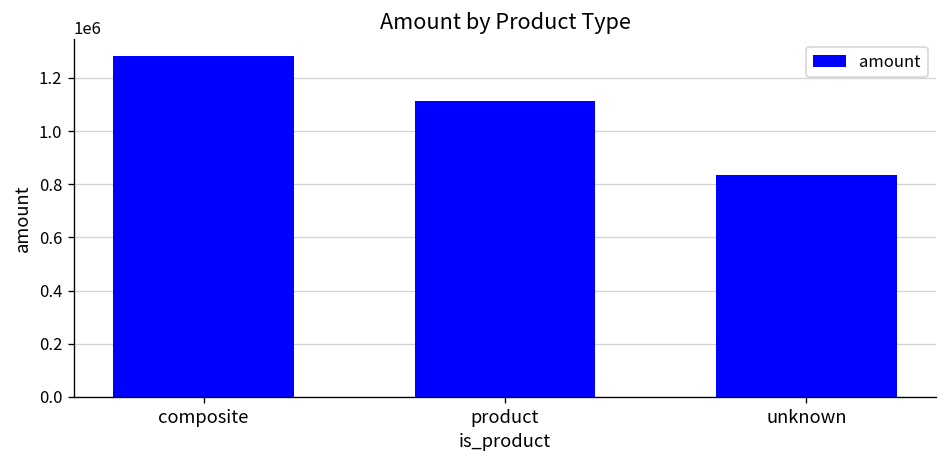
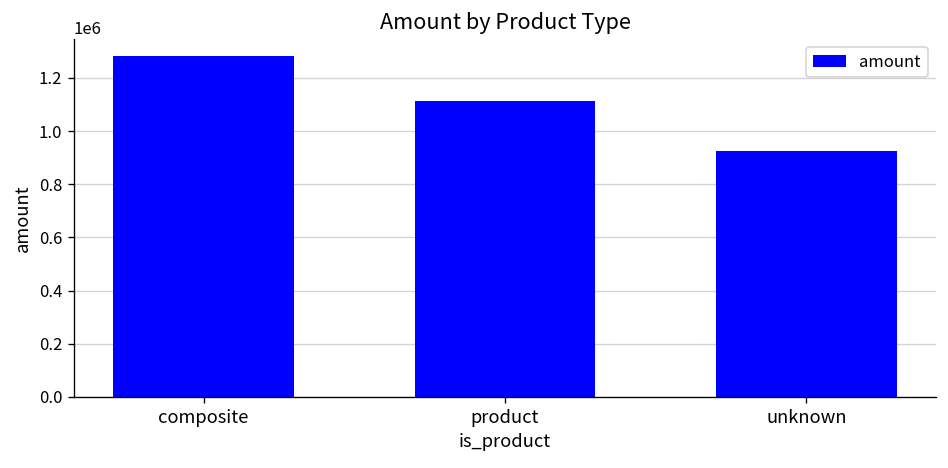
unknown: 840000 -> 930000
